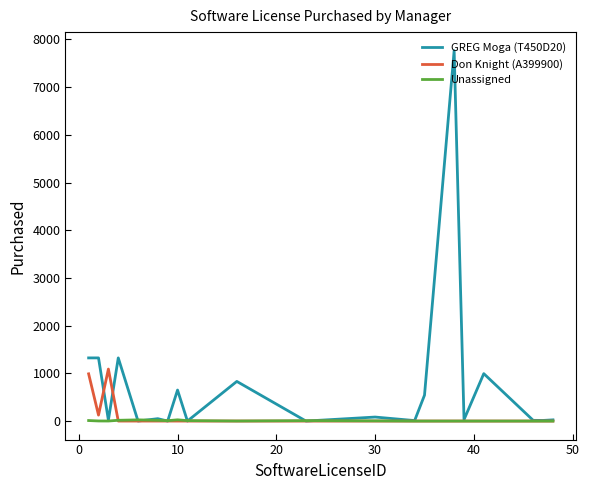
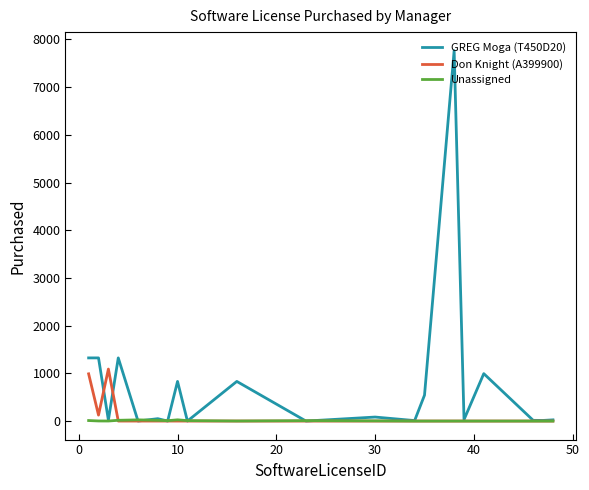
GREG Moga (T450D20), 10: 700 -> 800
